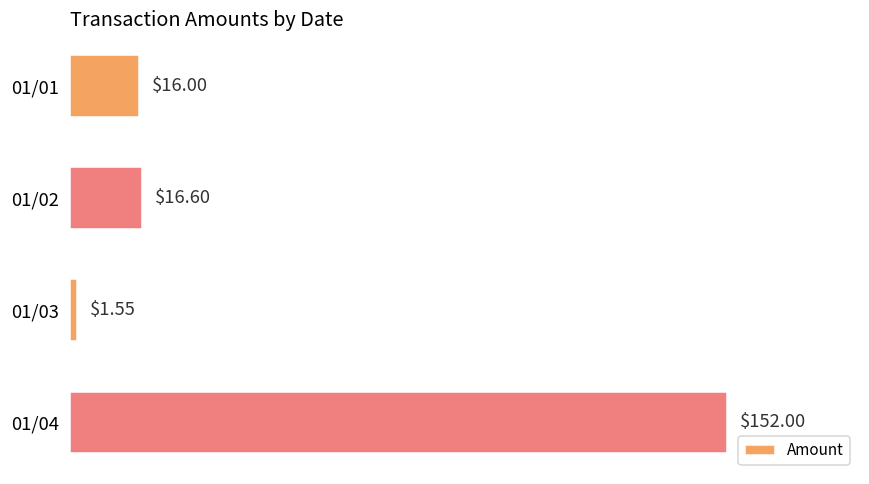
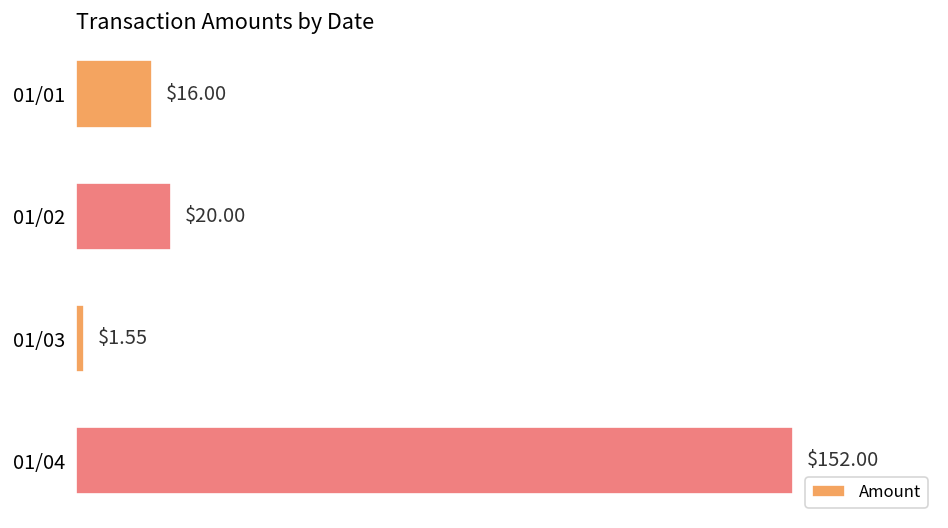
01/02: $16.60 -> $20.00
